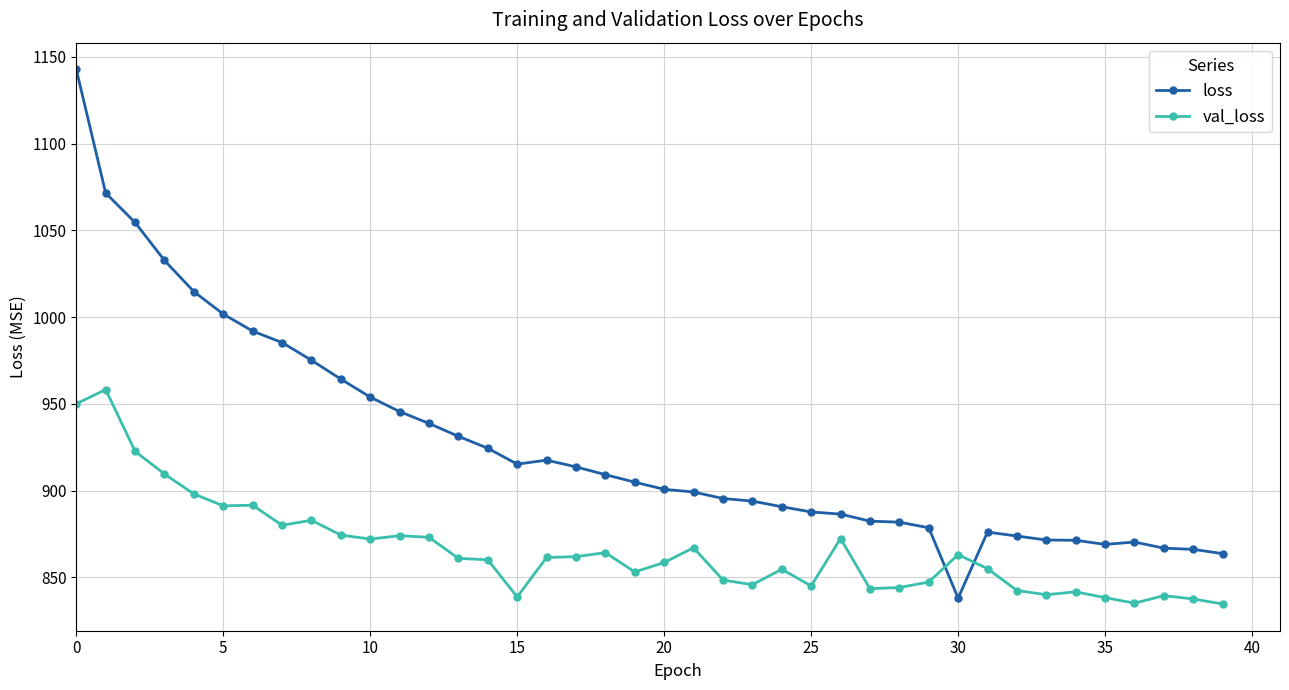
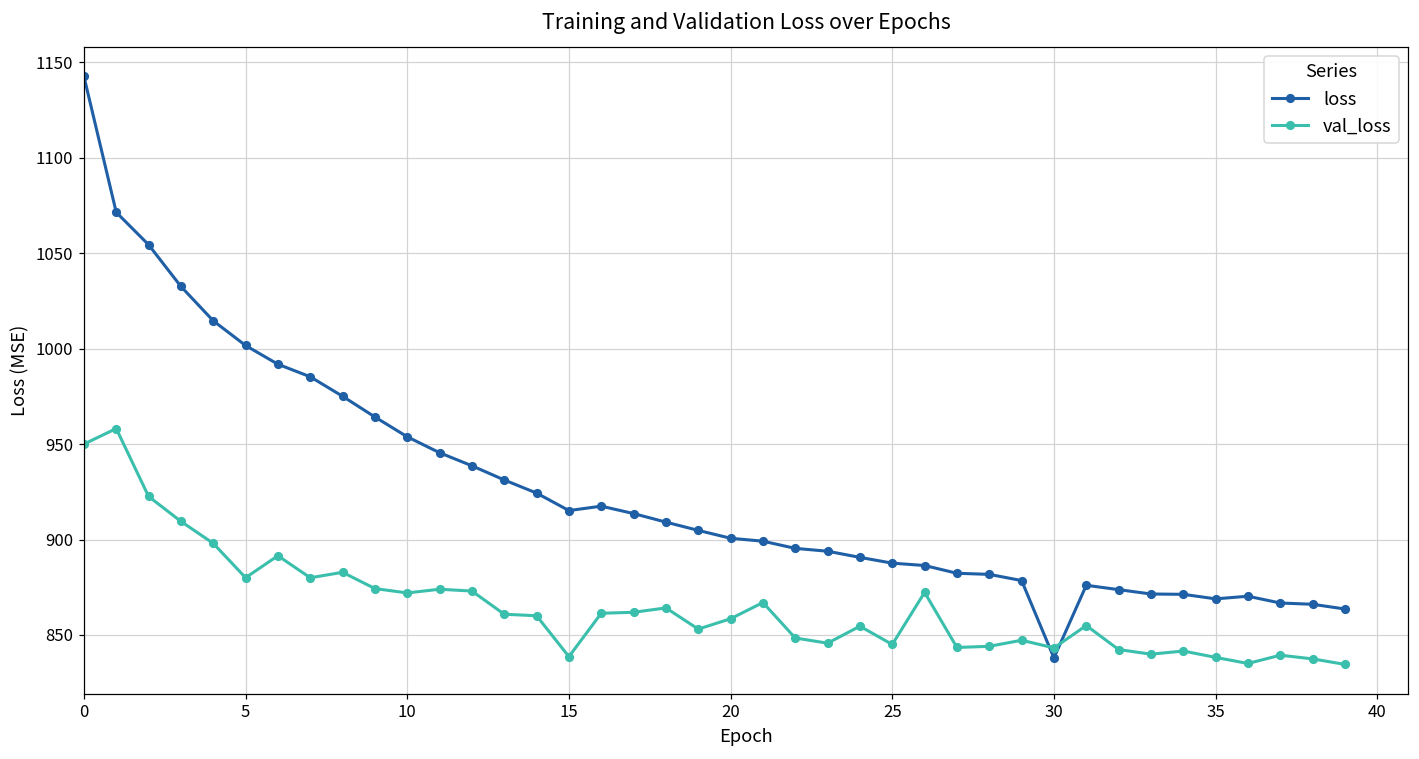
val_loss, 5: 891 -> 880
val_loss, 30: 863 -> 843
